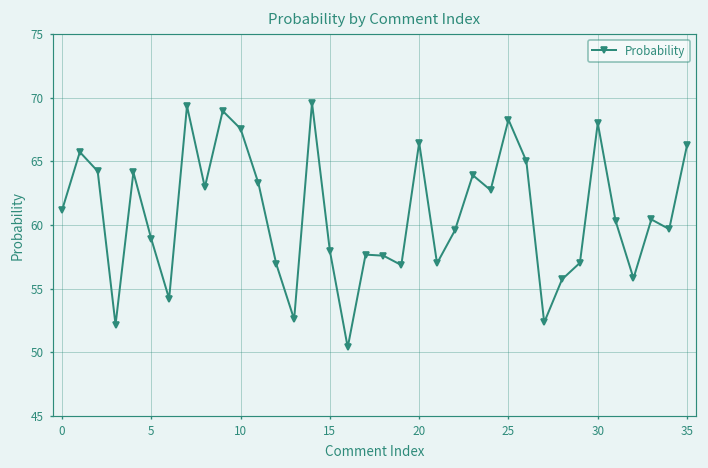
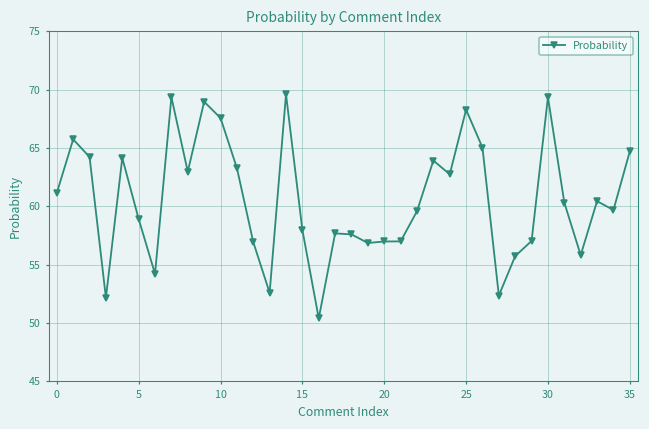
20: 66.5 -> 57.0
30: 68.0 -> 69.3
35: 66.3 -> 64.7
